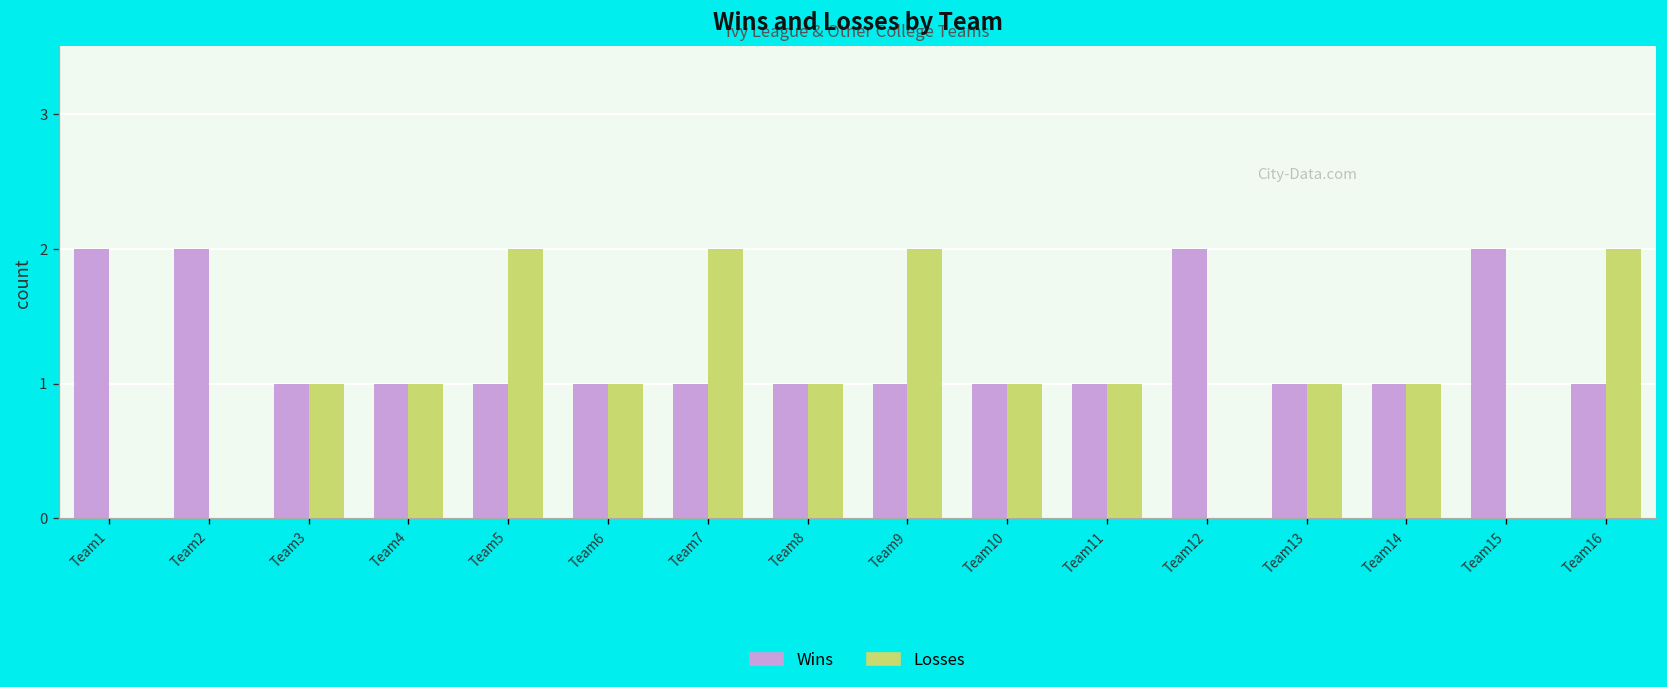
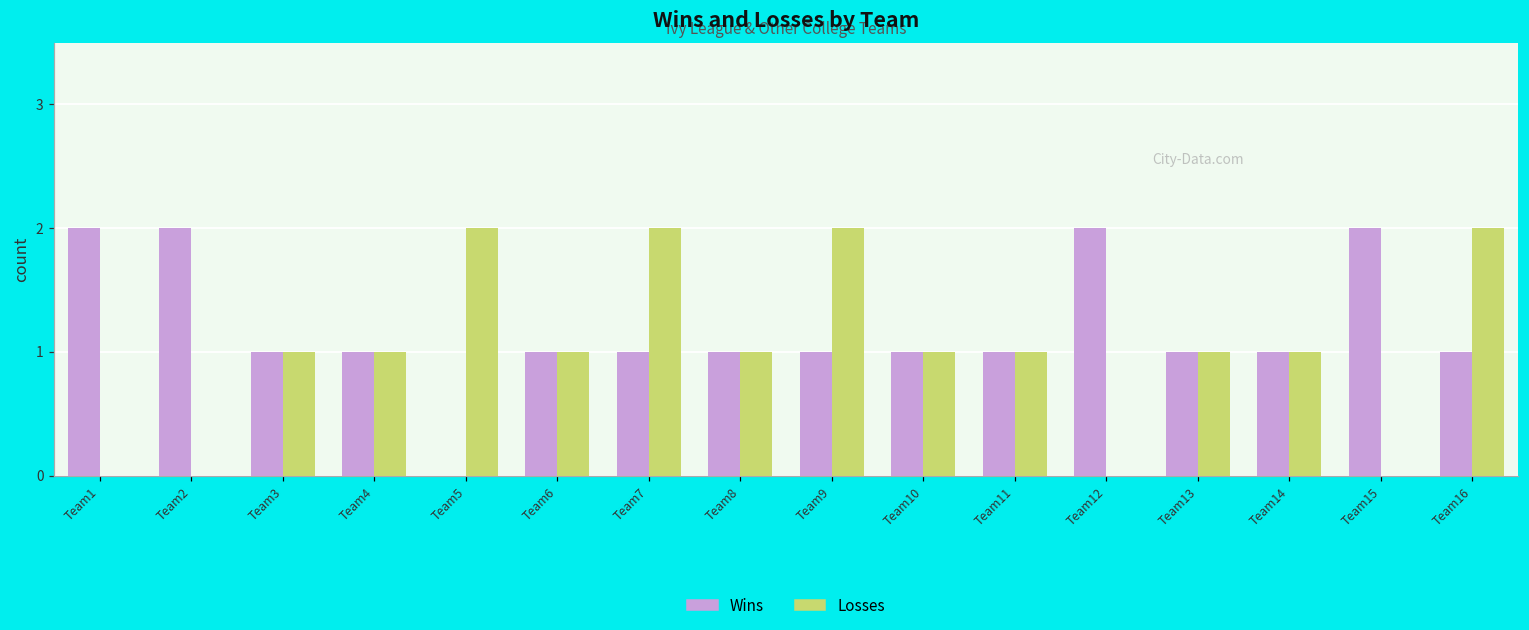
Wins, Team5: 1 -> 0
